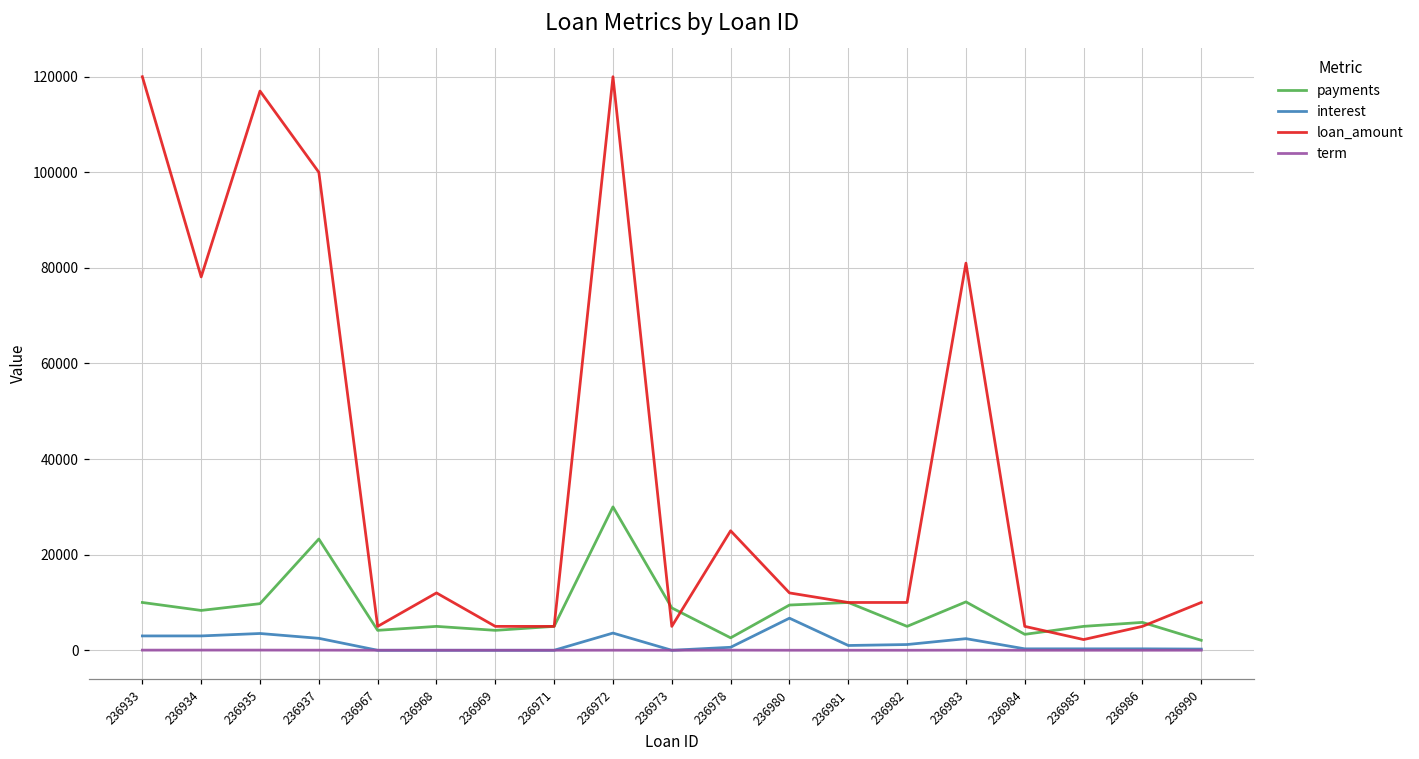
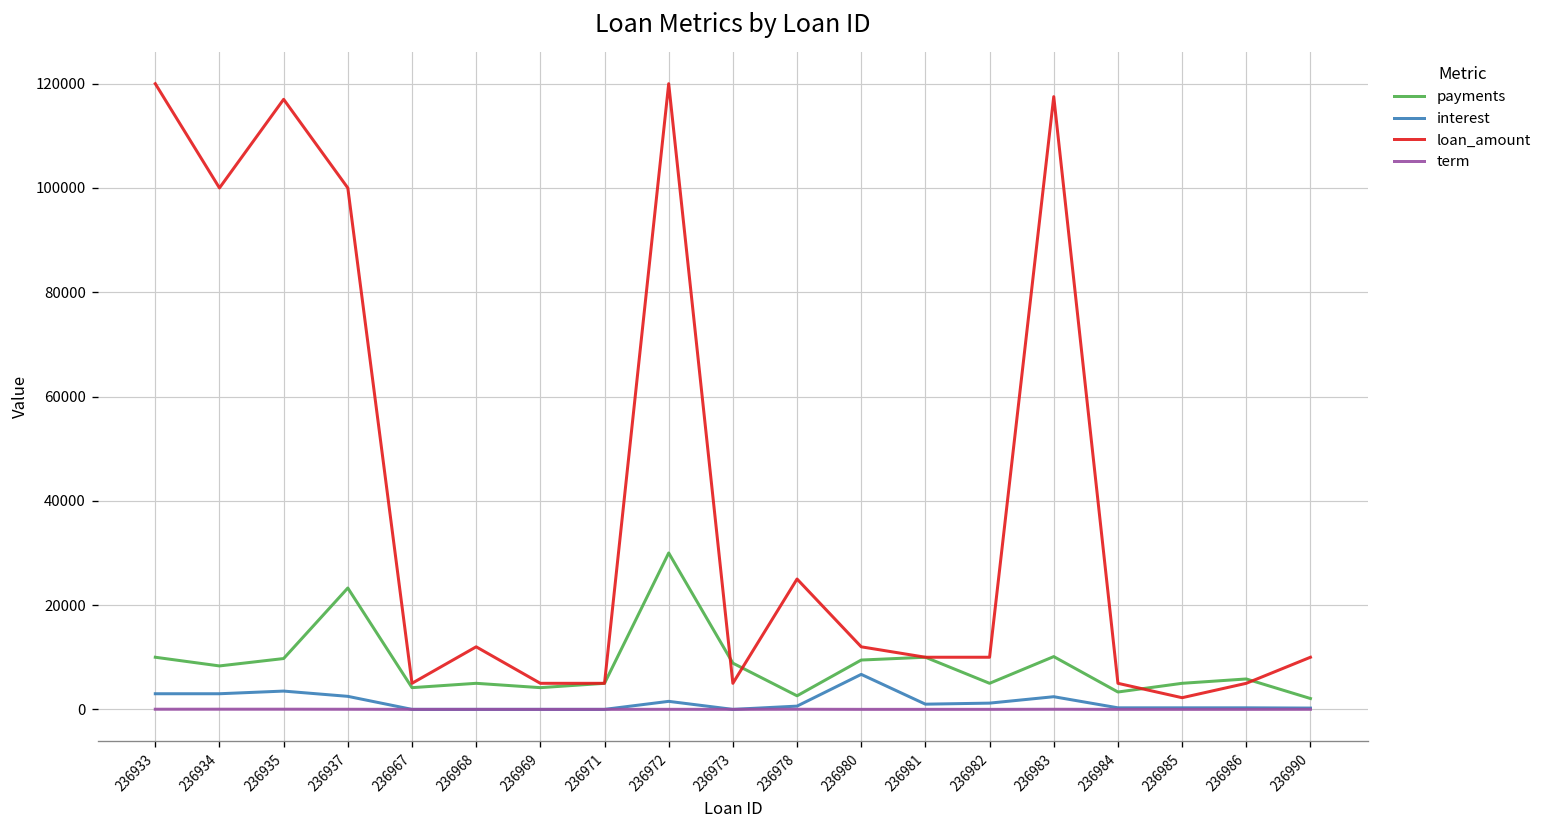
loan_amount, 236934: 78000 -> 100000
interest, 236972: 4000 -> 2000
loan_amount, 236983: 81000 -> 118000
